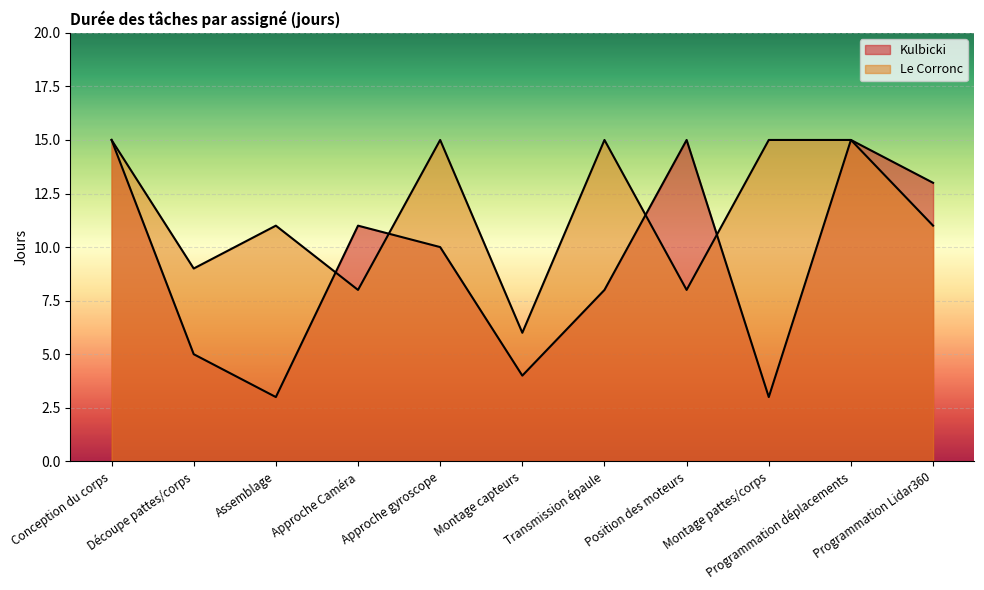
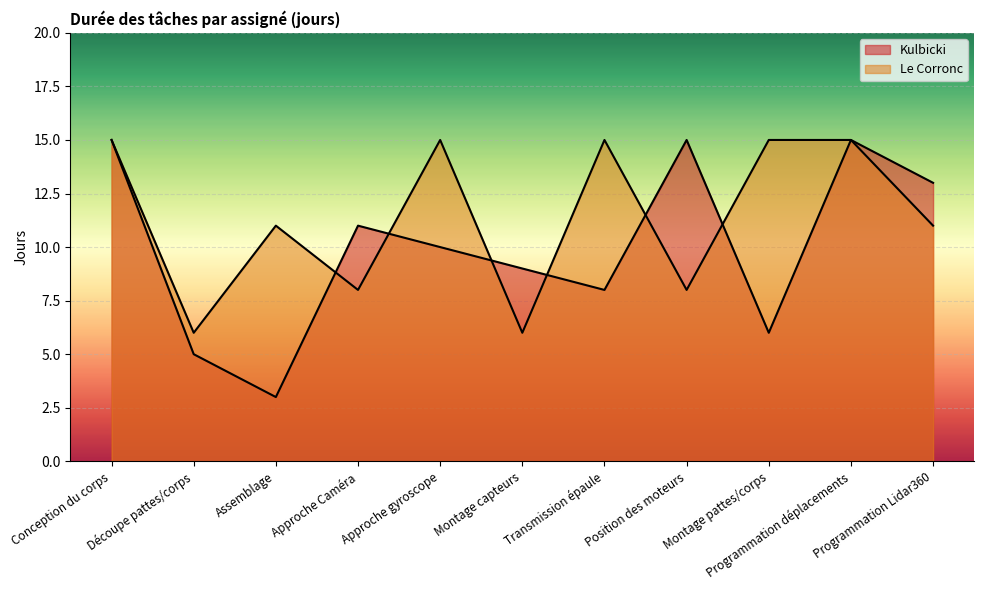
Le Corronc, Découpe pattes/corps: 9 -> 6
Kulbicki, Montage capteurs: 4 -> 9
Kulbicki, Montage pattes/corps: 3 -> 6
